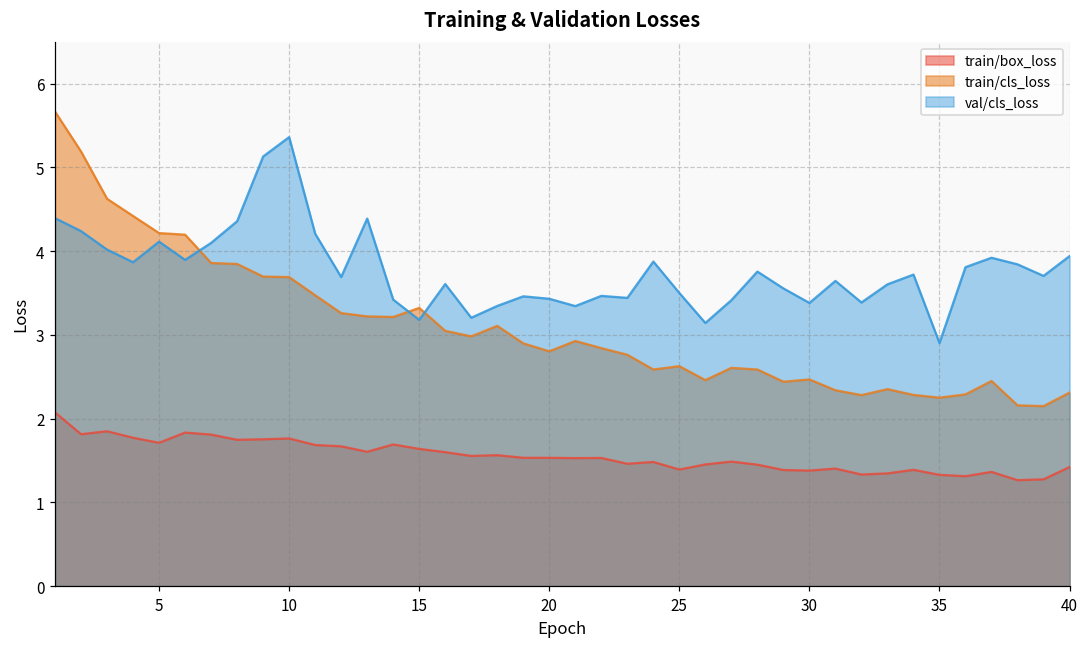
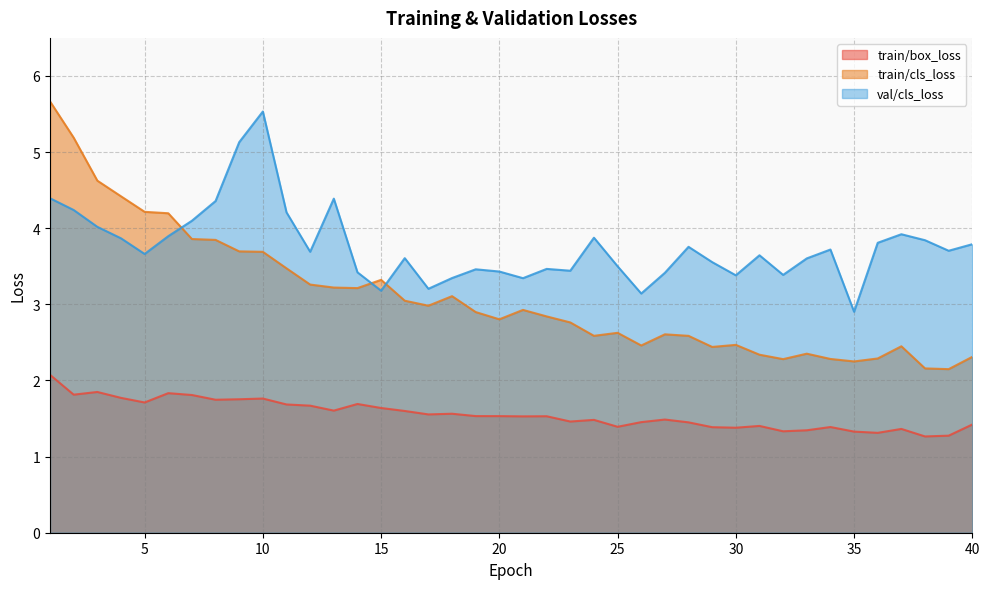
val/cls_loss, 5: 4.1 -> 3.7
val/cls_loss, 10: 5.4 -> 5.5
val/cls_loss, 40: 3.9 -> 3.8
